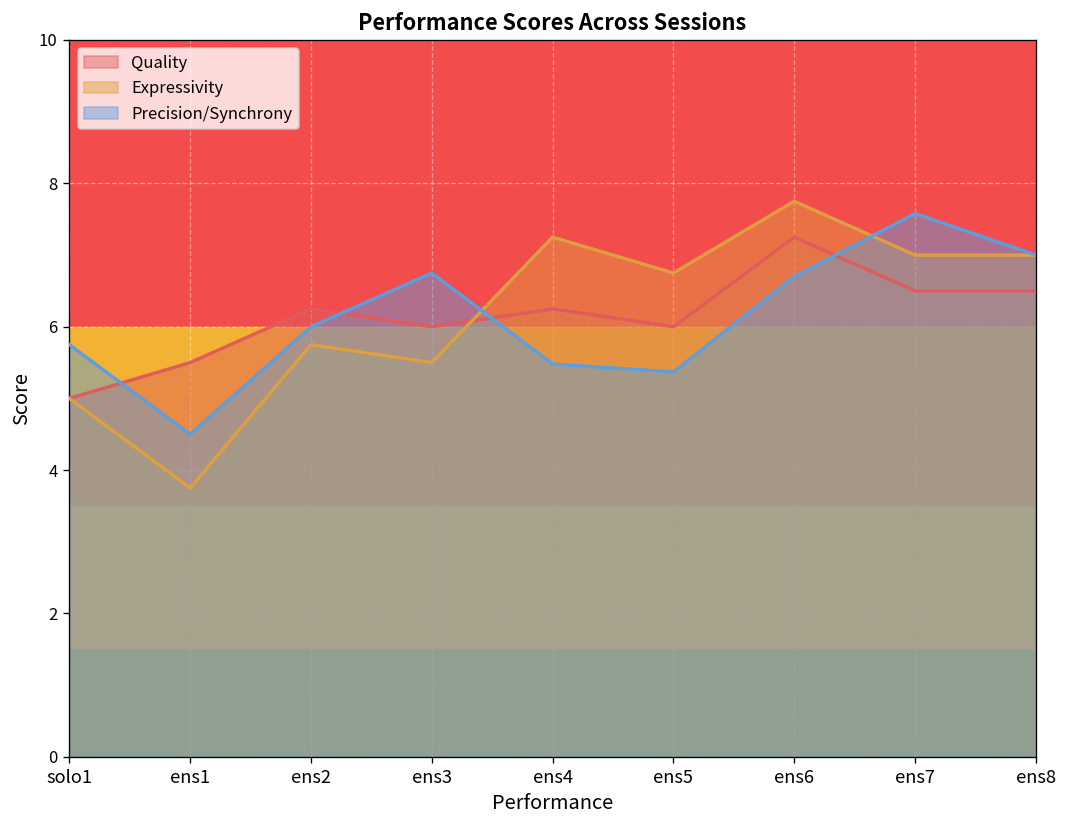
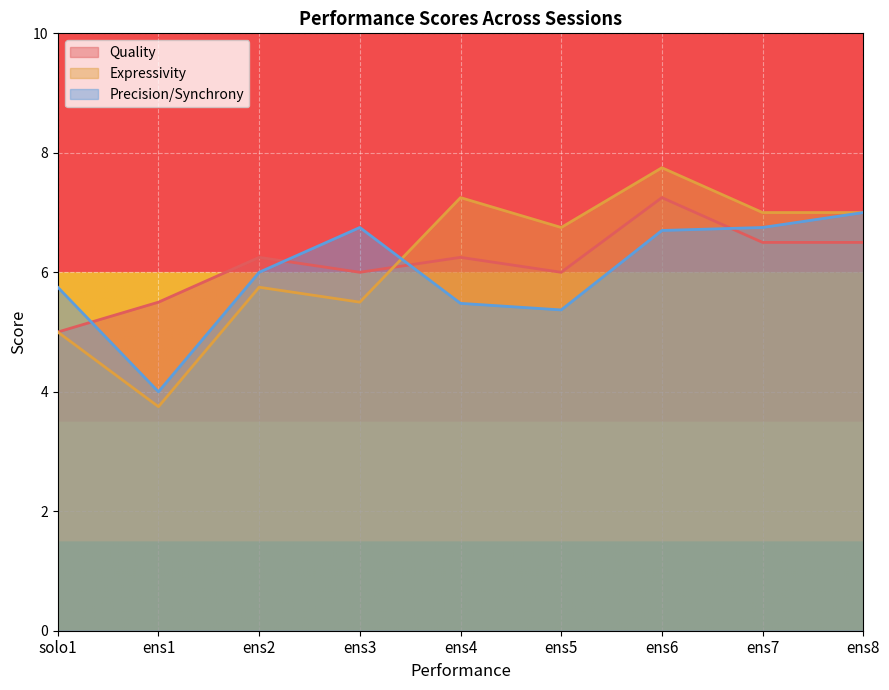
Precision/Synchrony, ens1: 4.5 -> 4.0
Precision/Synchrony, ens7: 7.6 -> 6.8
